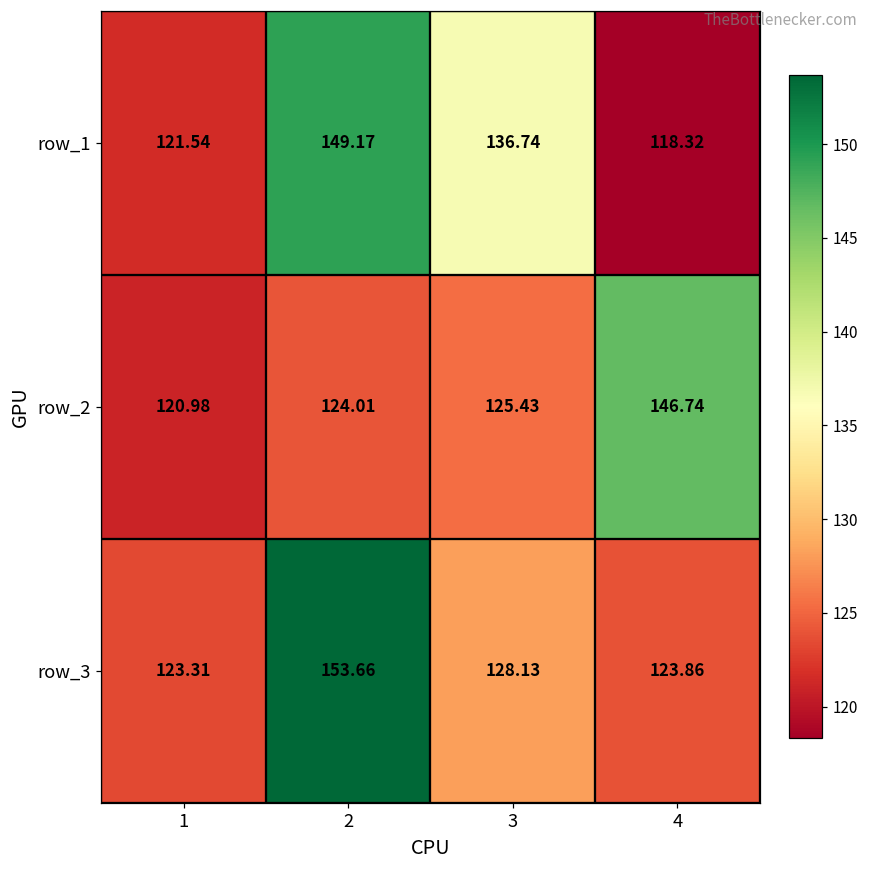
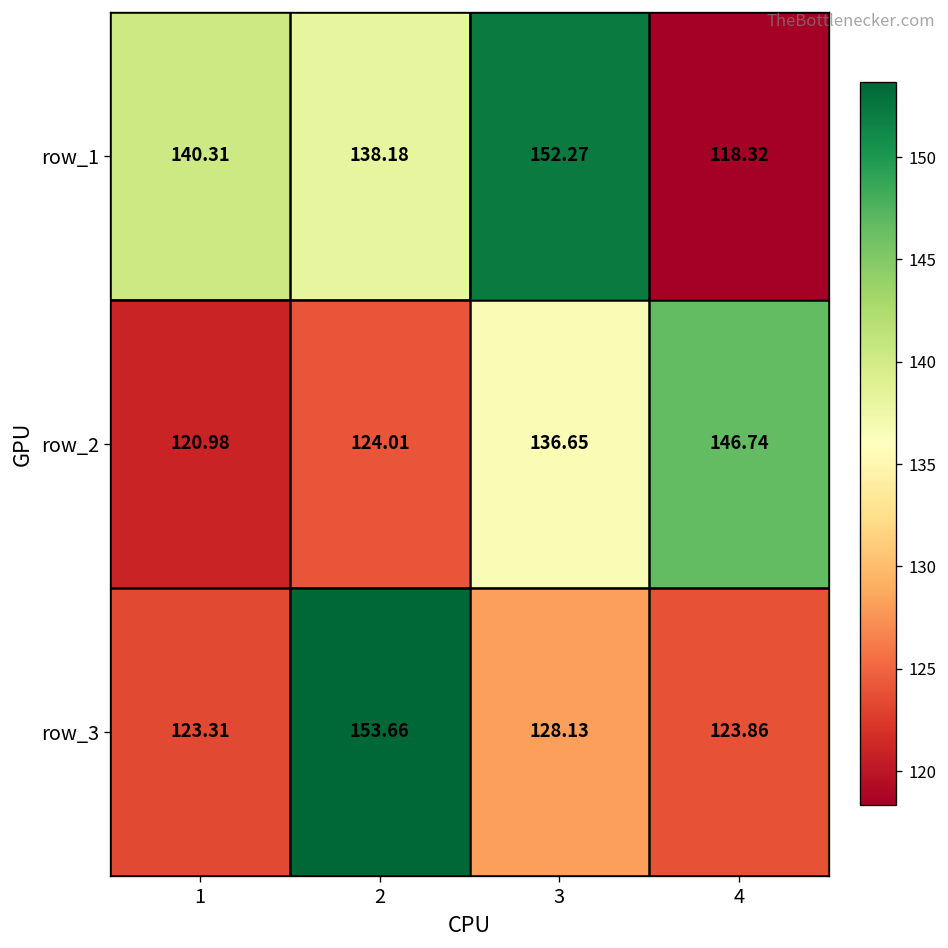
row_1, 1: 121.54 -> 140.31
row_1, 2: 149.17 -> 138.18
row_1, 3: 136.74 -> 152.27
row_2, 3: 125.43 -> 136.65
